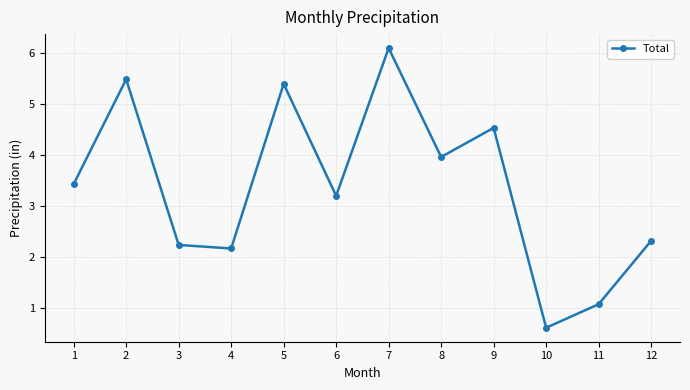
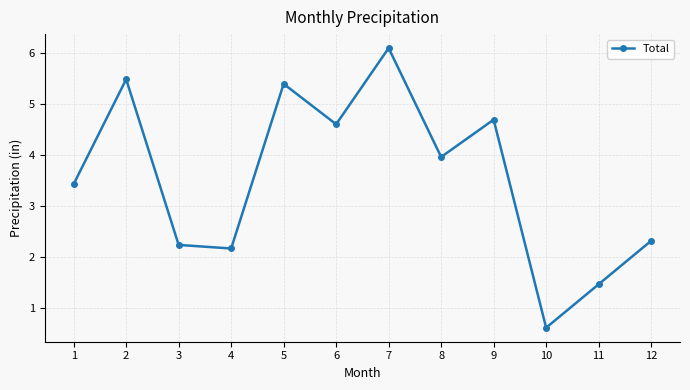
6: 3.2 -> 4.6
9: 4.5 -> 4.7
11: 1.1 -> 1.5
